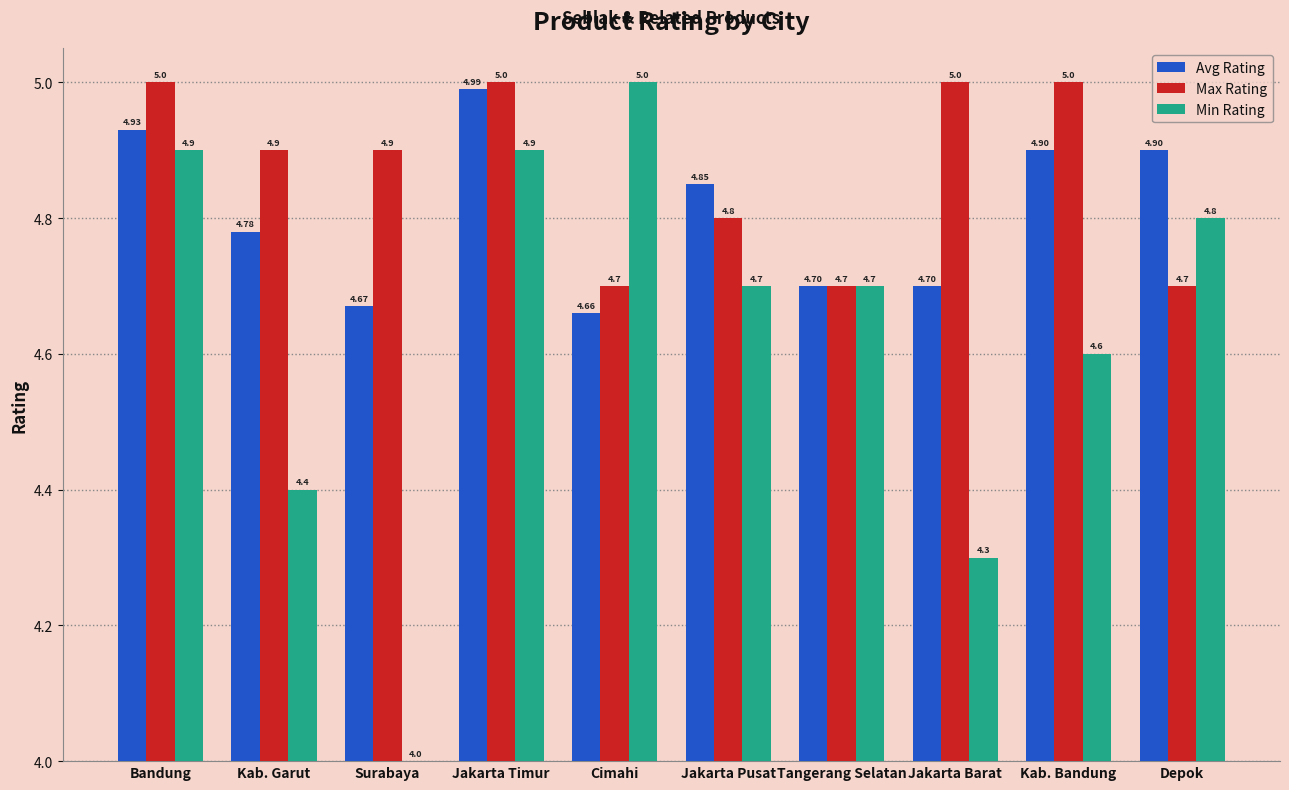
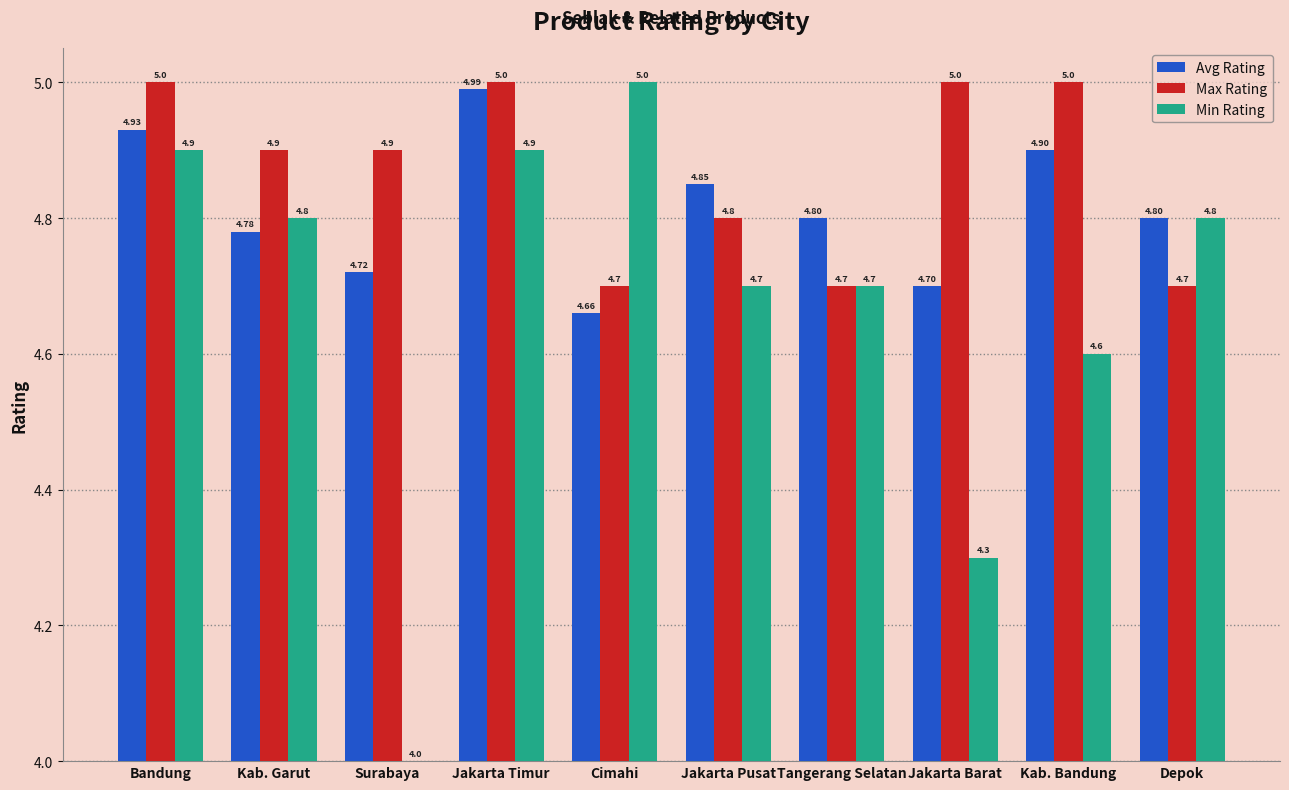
Min Rating, Kab. Garut: 4.4 -> 4.8
Avg Rating, Surabaya: 4.67 -> 4.72
Avg Rating, Tangerang Selatan: 4.70 -> 4.80
Avg Rating, Depok: 4.90 -> 4.80
